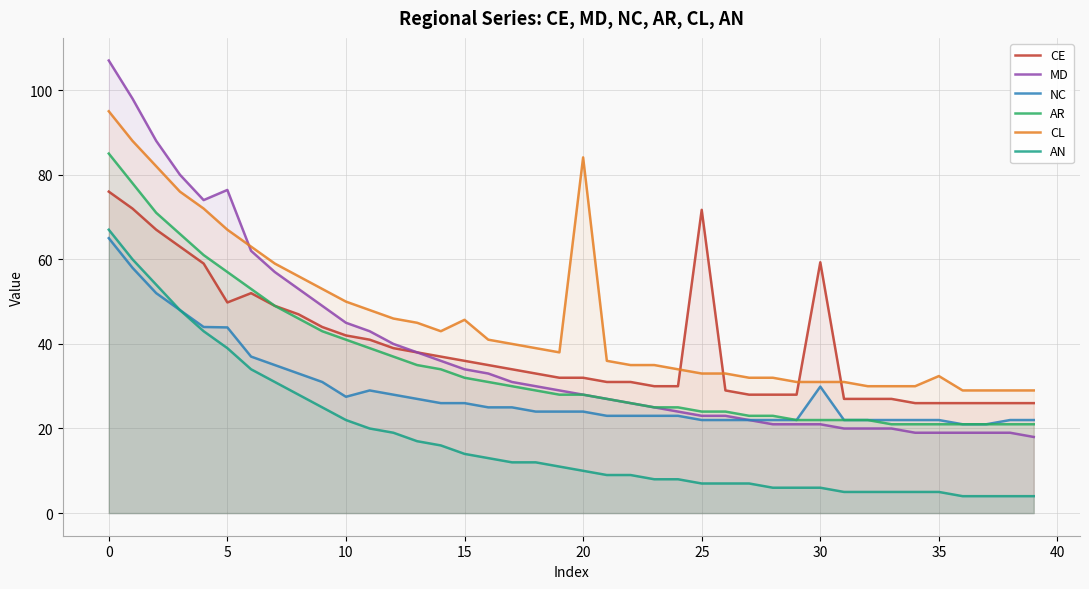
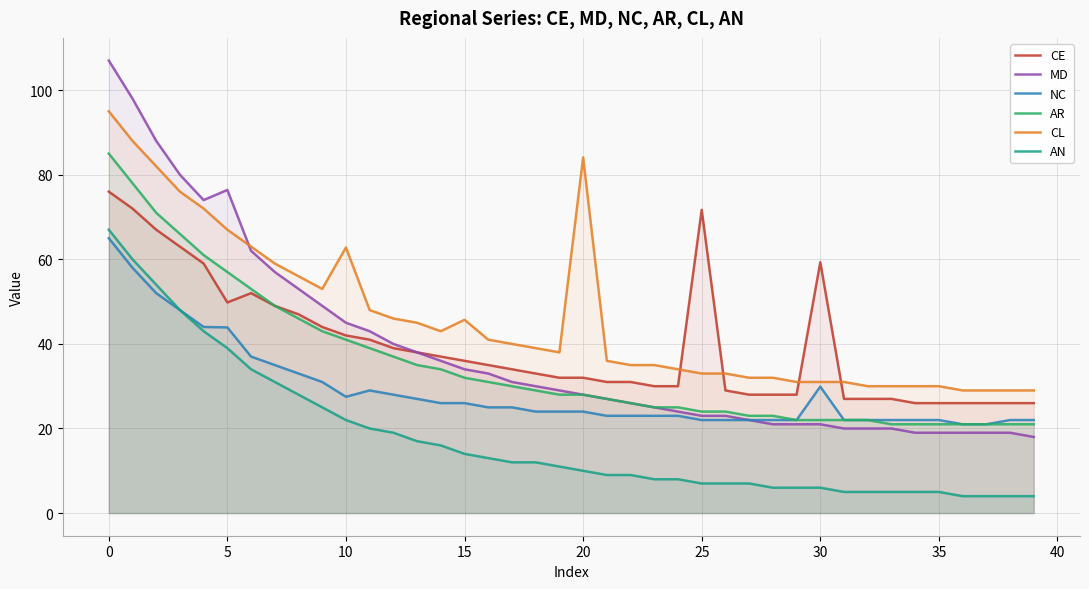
CL, 10: 50 -> 63
CL, 35: 32 -> 30
